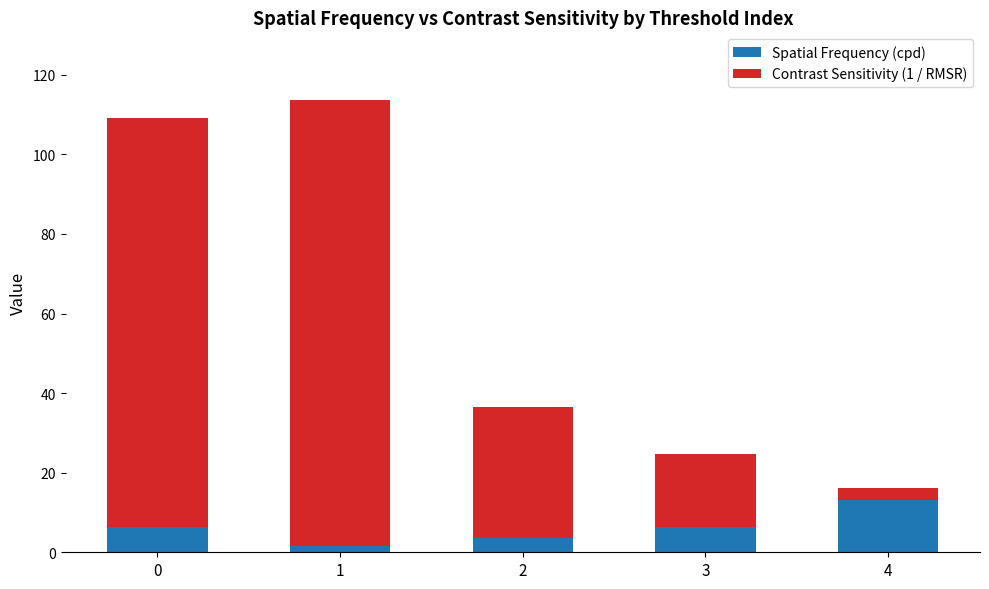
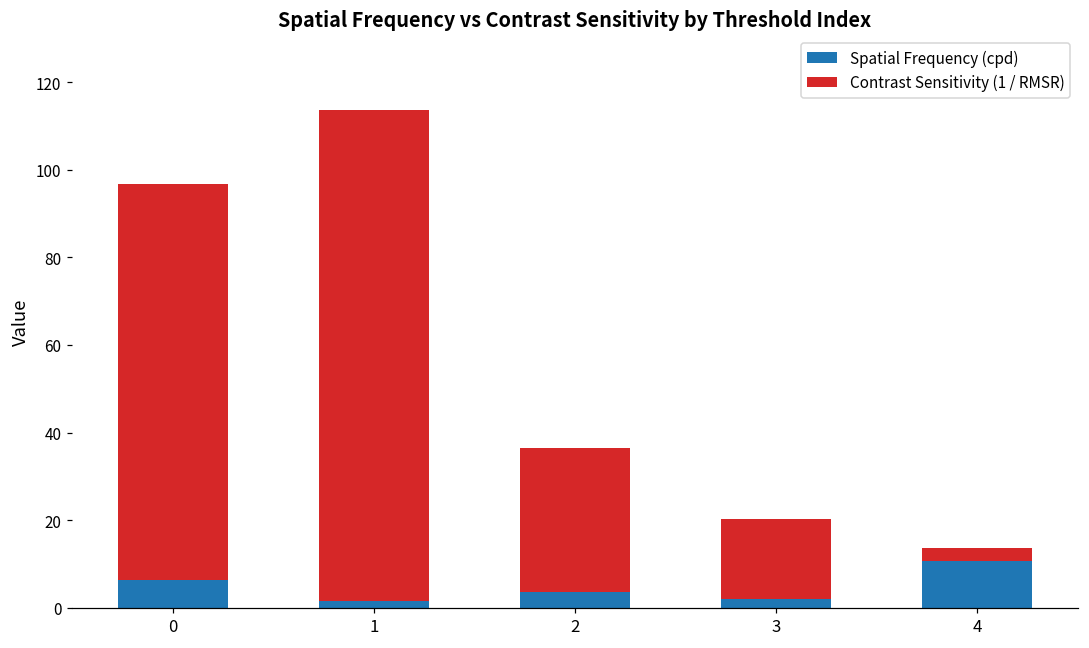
Contrast Sensitivity (1 / RMSR), 0: 103 -> 90
Spatial Frequency (cpd), 3: 6 -> 2
Spatial Frequency (cpd), 4: 13 -> 11
